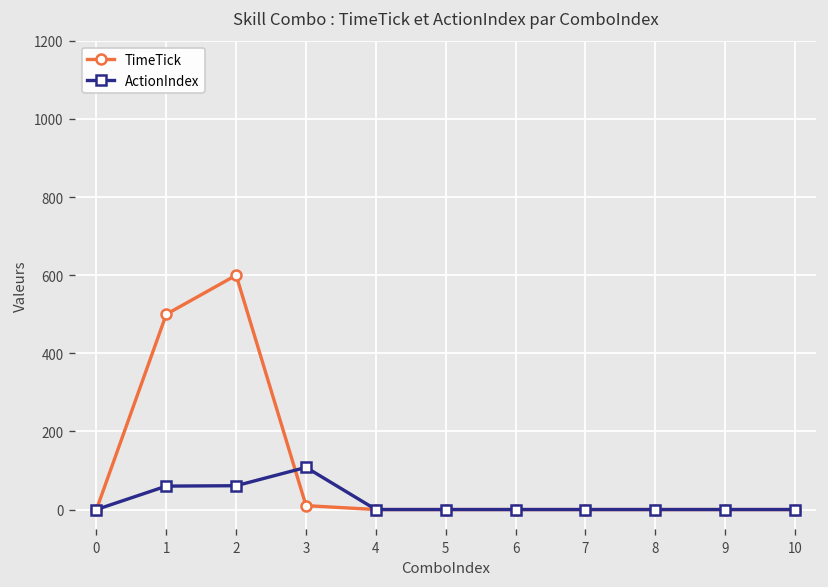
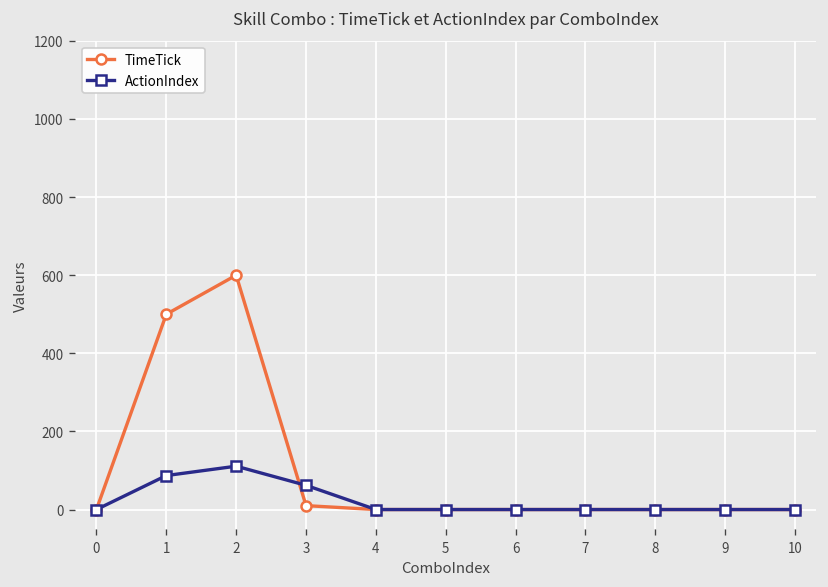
ActionIndex, 1: 60 -> 90
ActionIndex, 2: 60 -> 110
ActionIndex, 3: 110 -> 60
